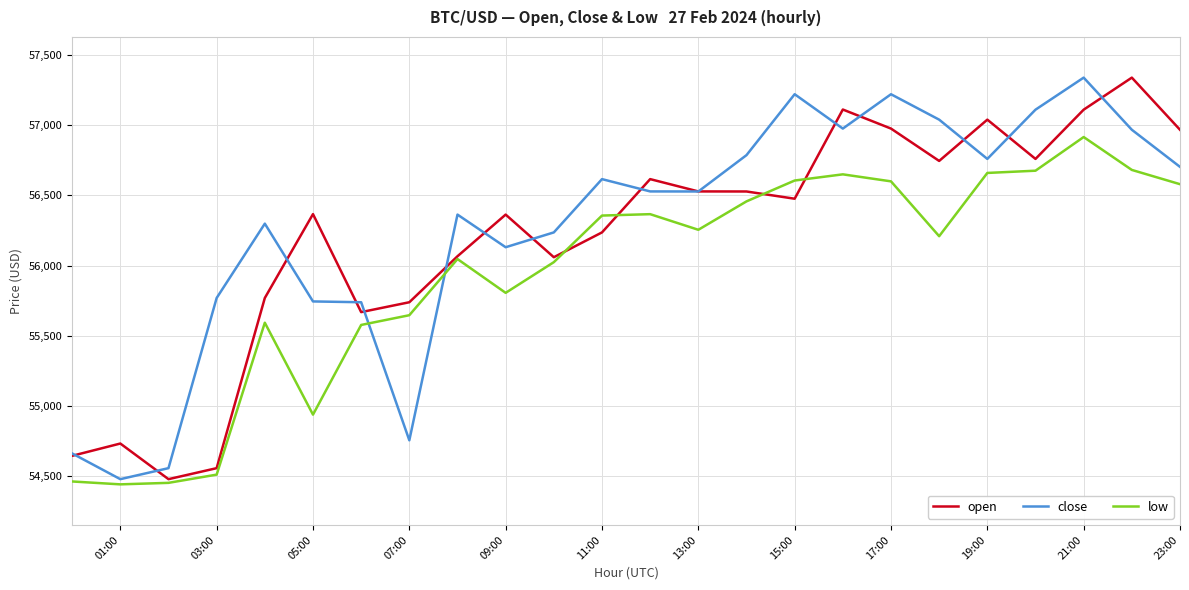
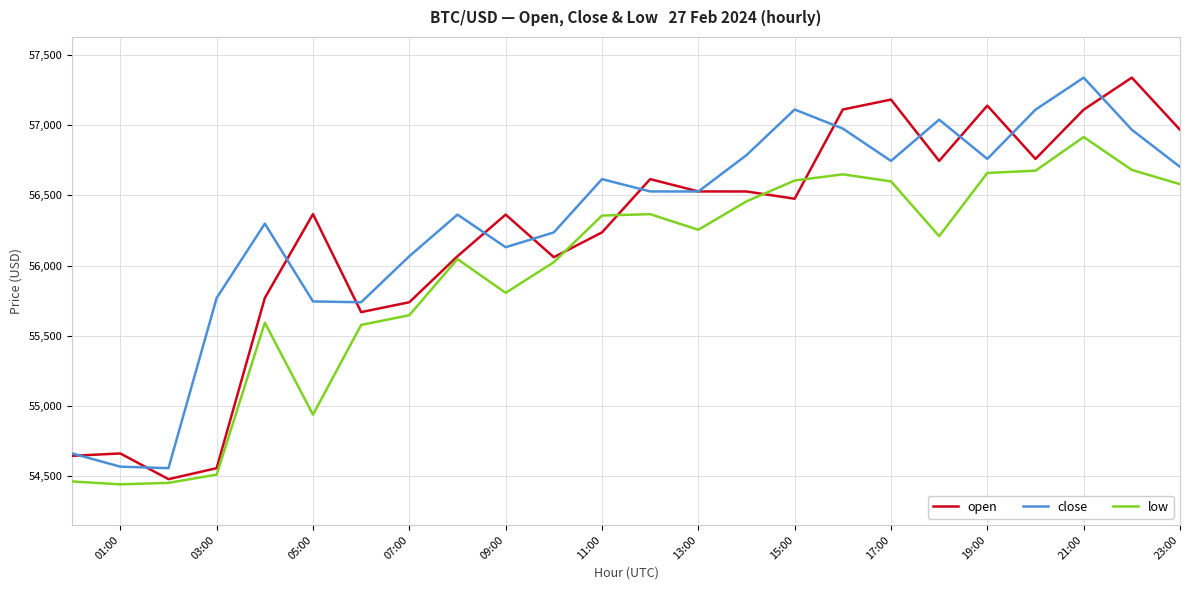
open, 01:00: 54,730 -> 54,660
close, 01:00: 54,480 -> 54,570
close, 07:00: 54,750 -> 56,070
close, 15:00: 57,220 -> 57,110
open, 17:00: 56,980 -> 57,180
close, 17:00: 57,220 -> 56,750
open, 19:00: 57,040 -> 57,140
